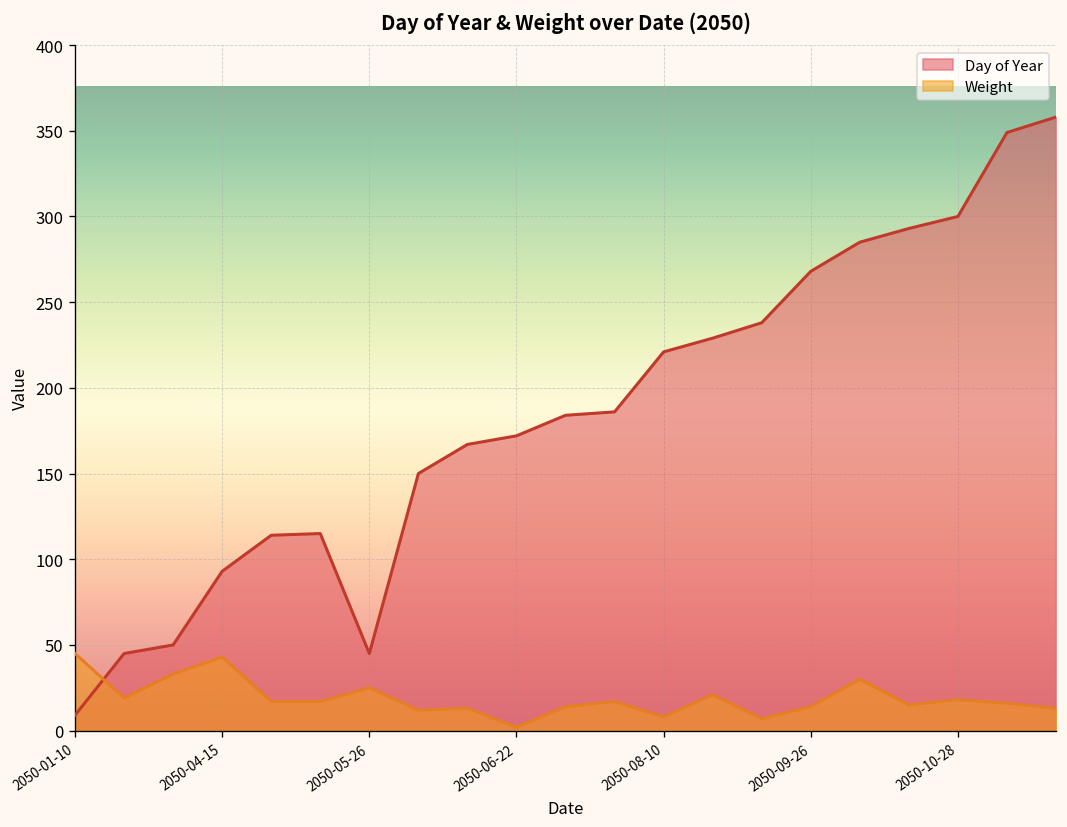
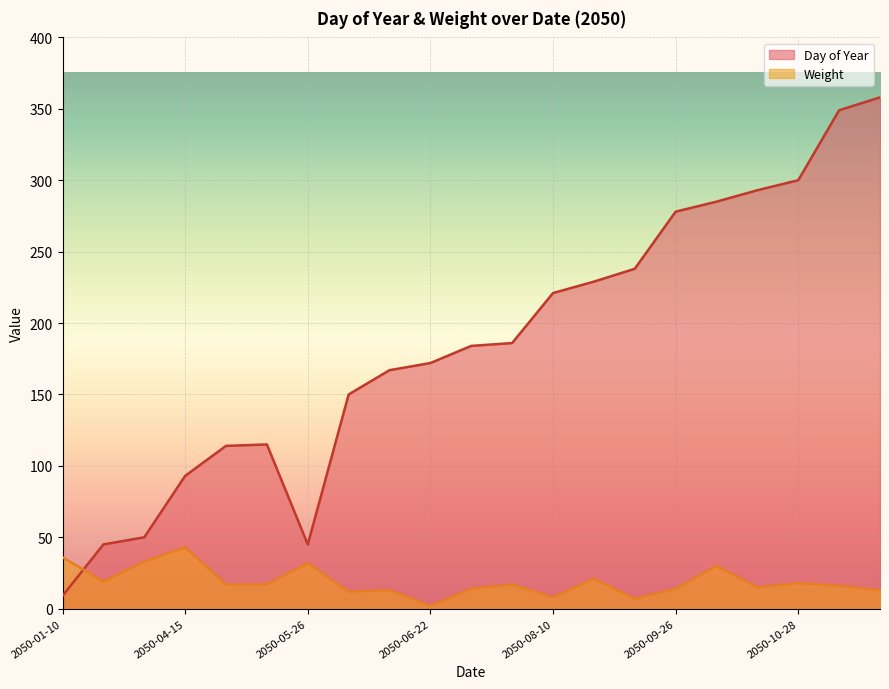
Weight, 2050-01-10: 45 -> 36
Weight, 2050-05-26: 25 -> 32
Day of Year, 2050-09-26: 268 -> 278
